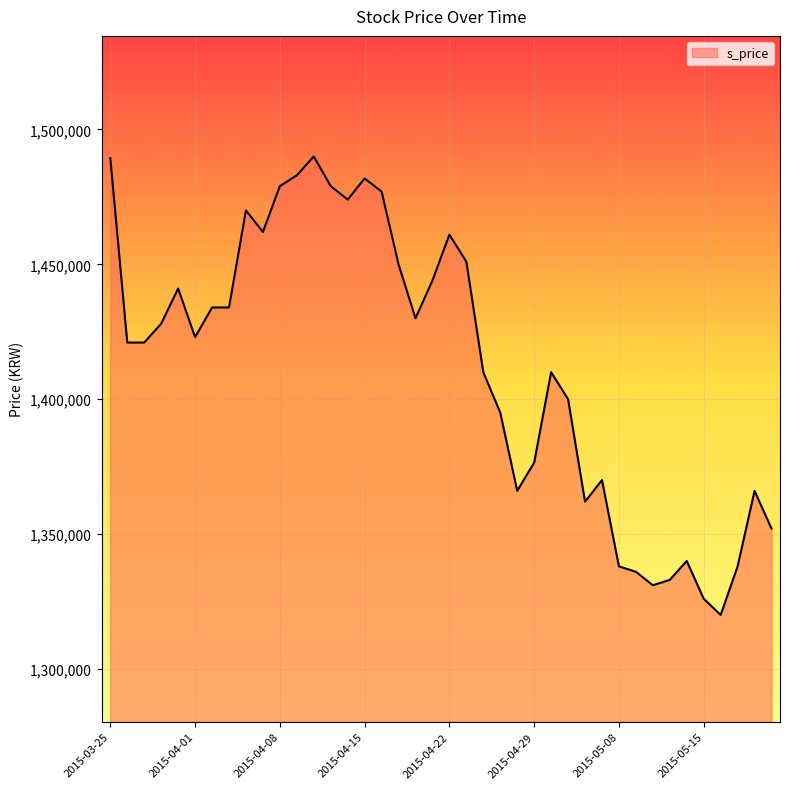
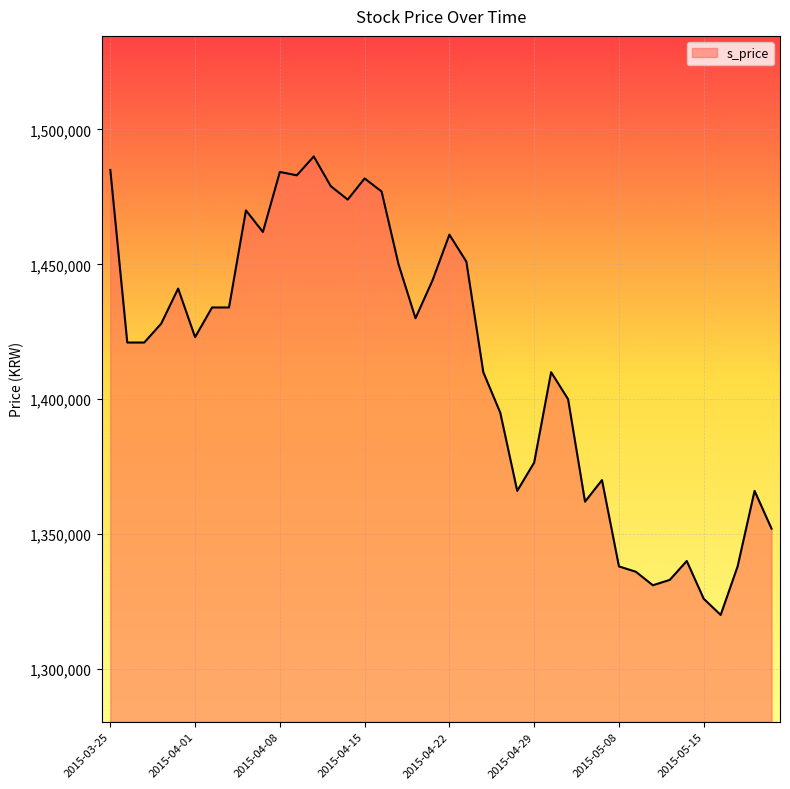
2015-03-25: 1,489,000 -> 1,485,000
2015-04-08: 1,479,000 -> 1,484,000
